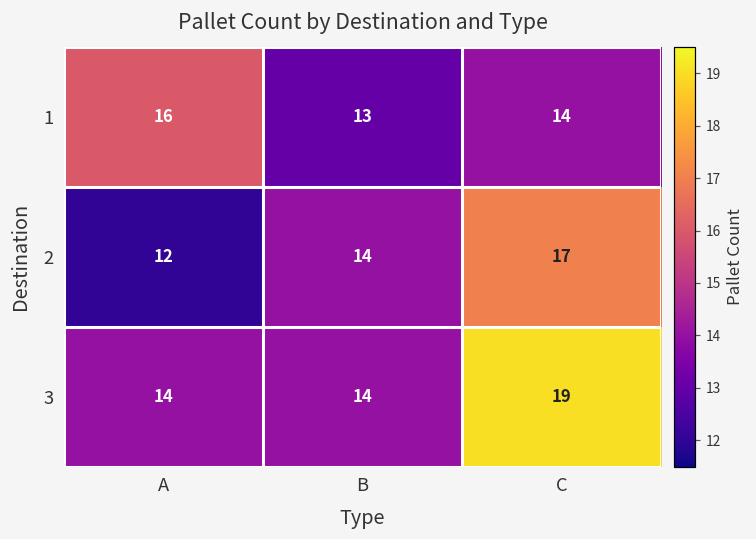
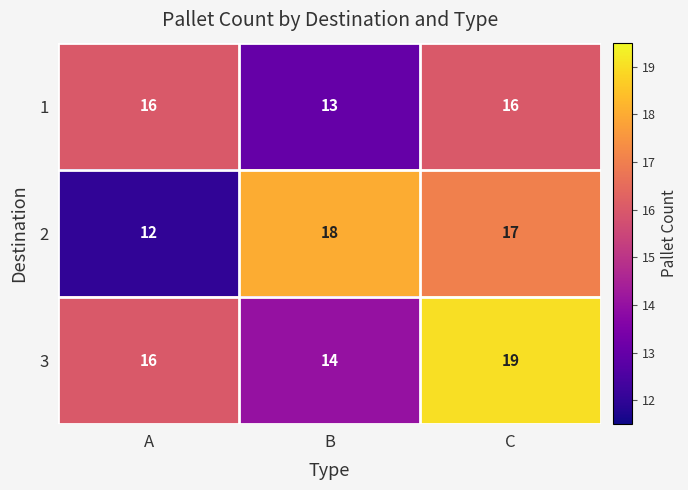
1, C: 14 -> 16
2, B: 14 -> 18
3, A: 14 -> 16
